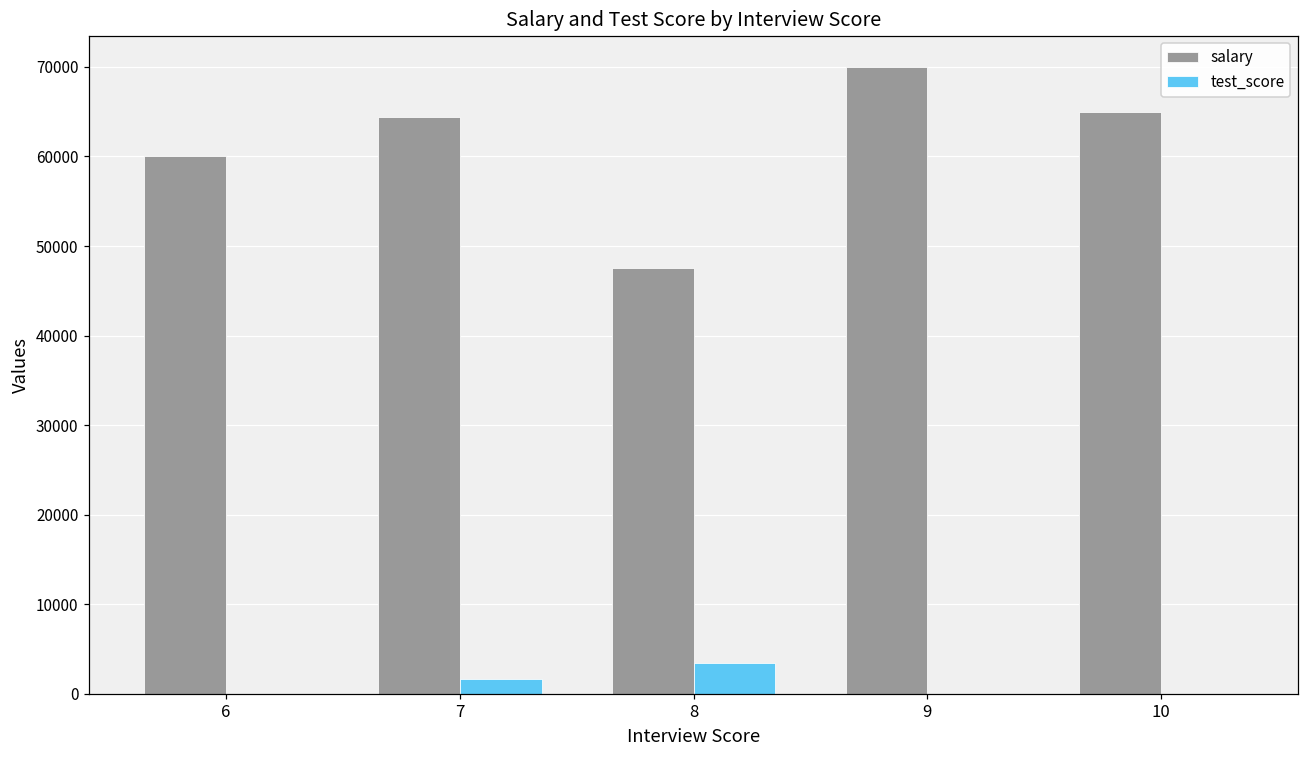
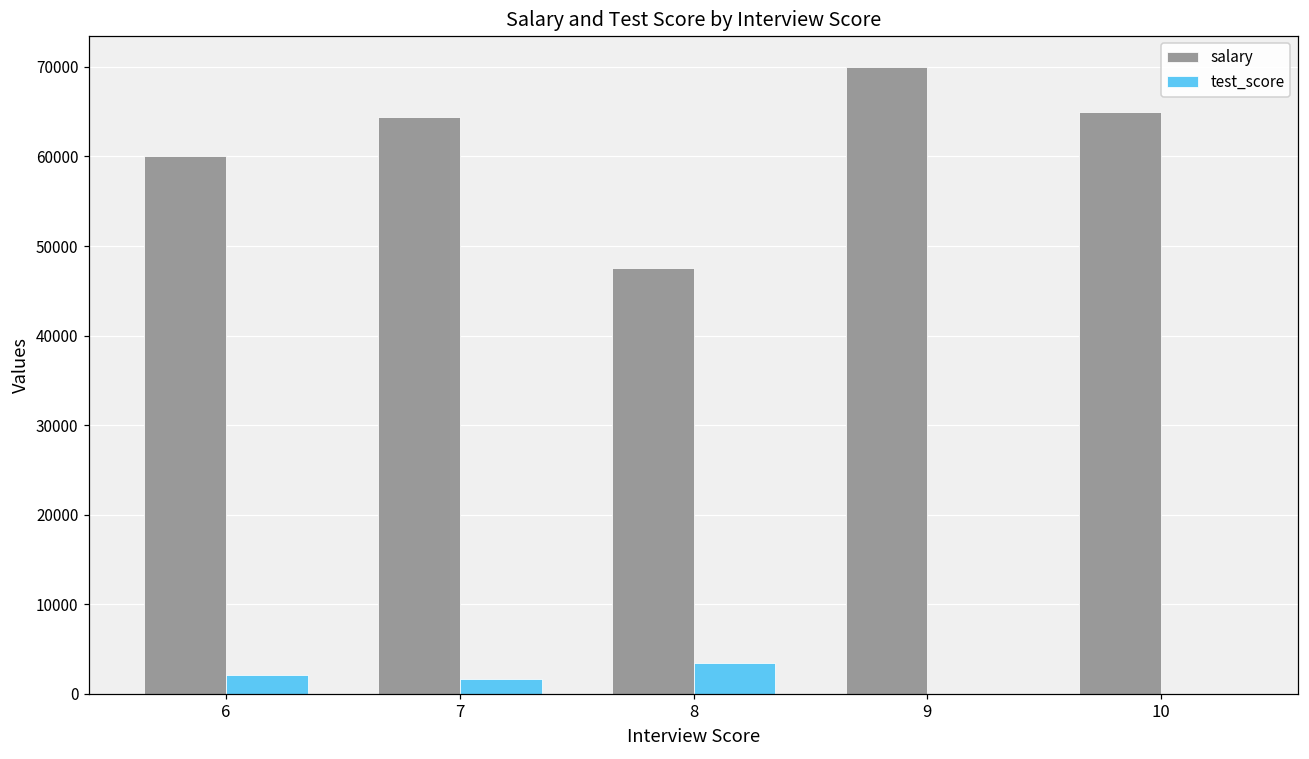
test_score, 6: 0 -> 2000
